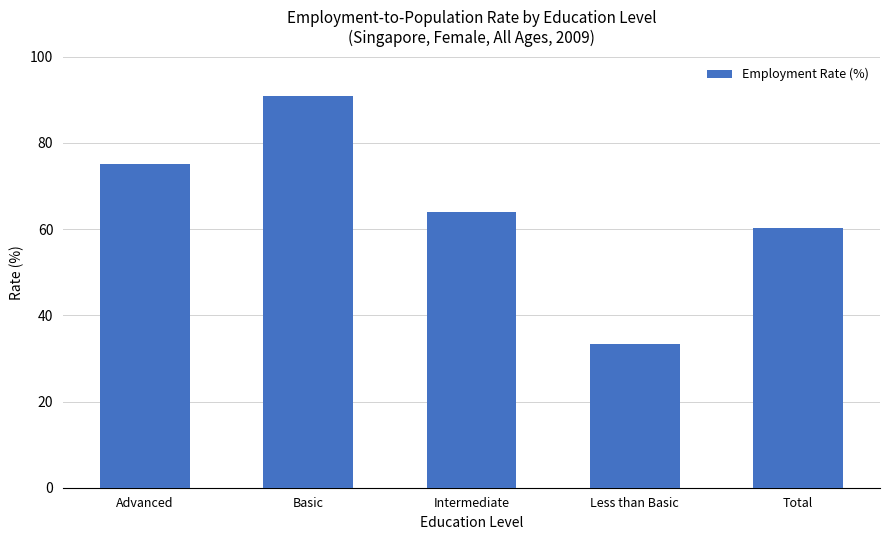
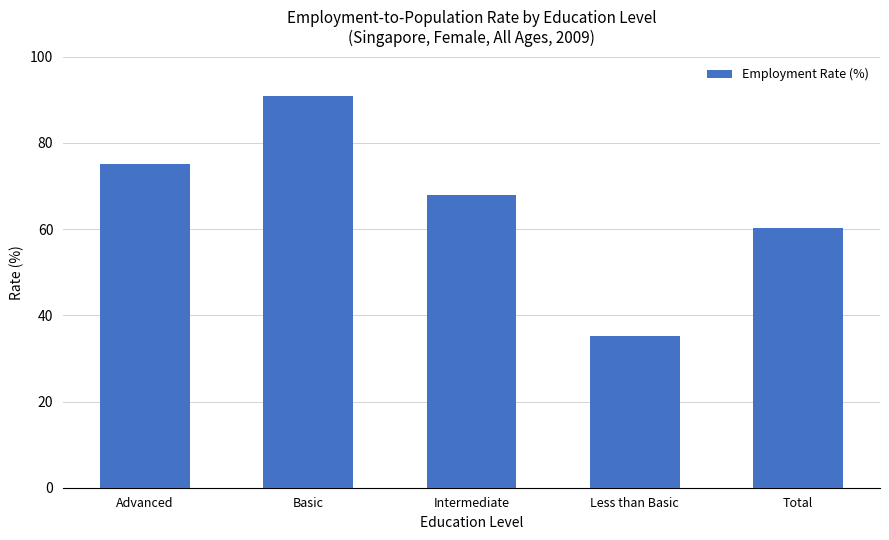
Intermediate: 64 -> 68
Less than Basic: 33 -> 35
